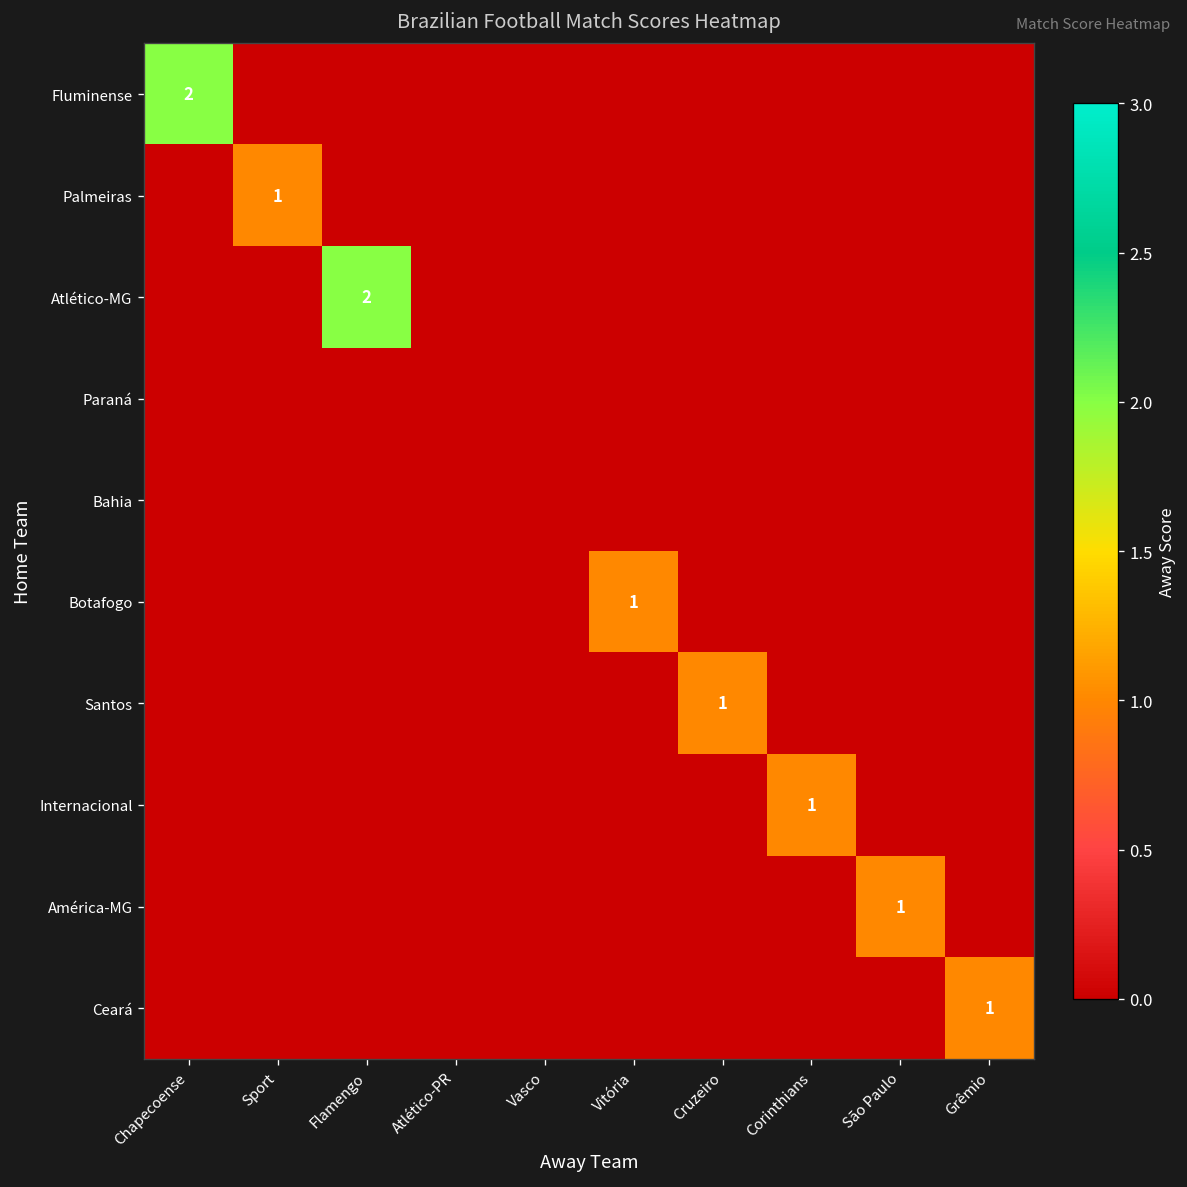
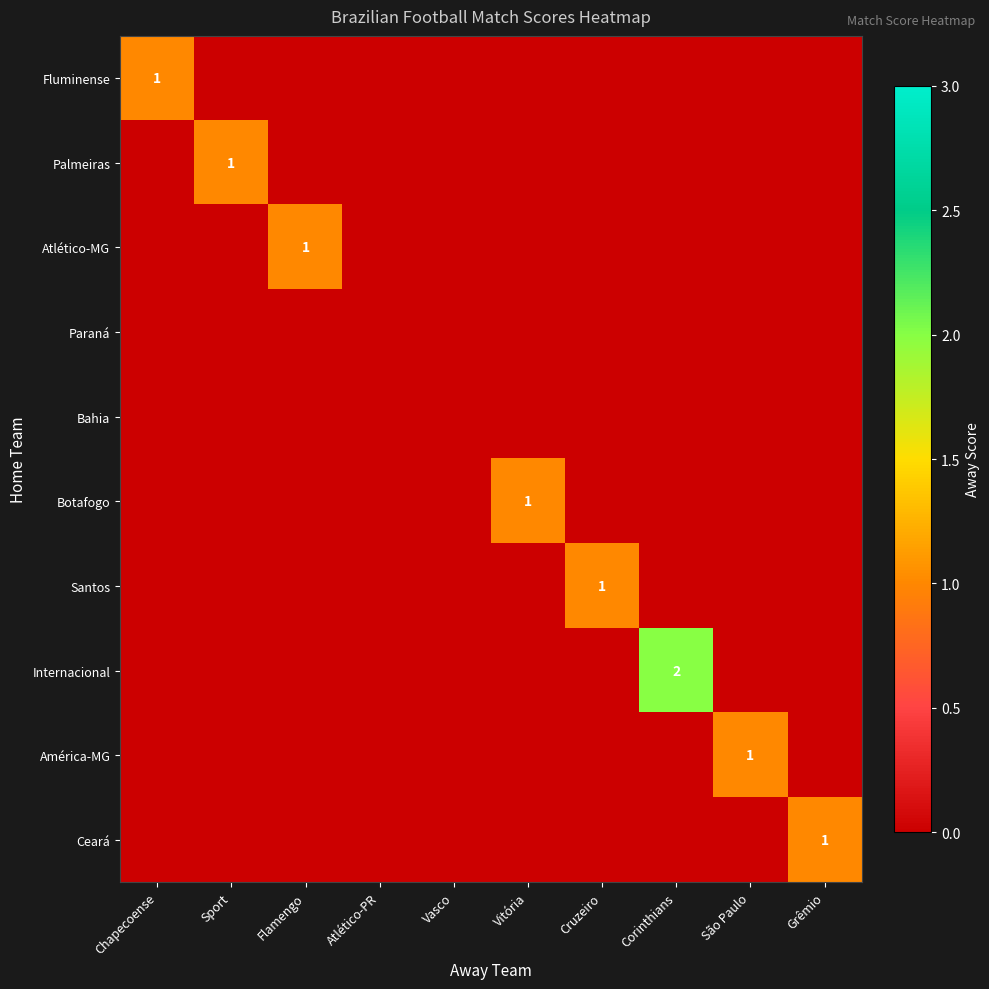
Fluminense, Chapecoense: 2 -> 1
Atlético-MG, Flamengo: 2 -> 1
Internacional, Corinthians: 1 -> 2
